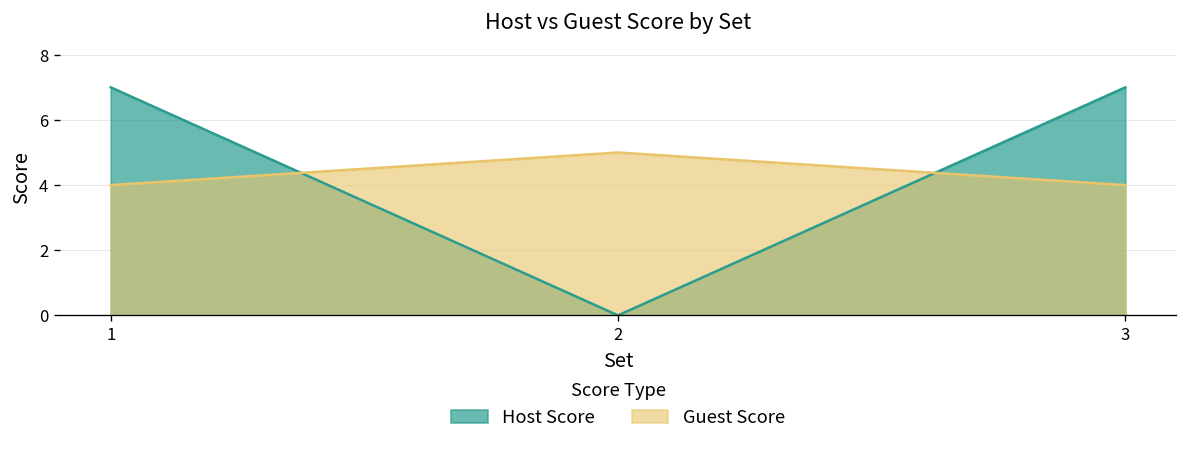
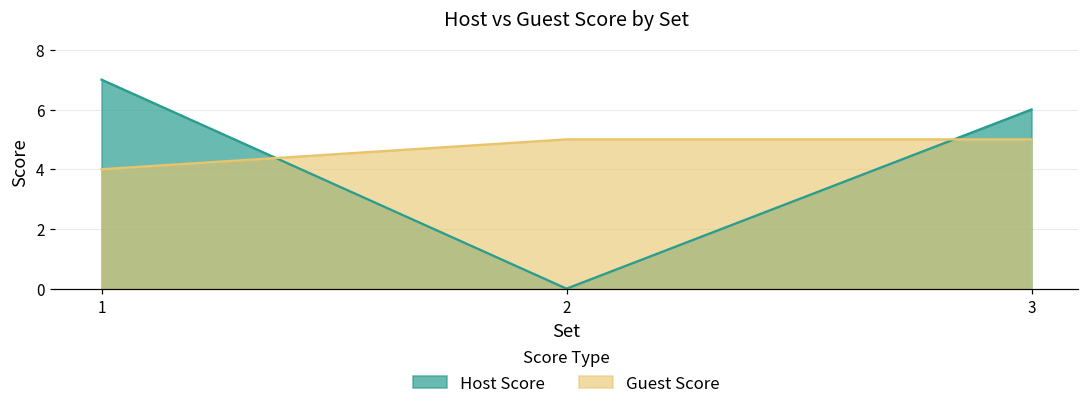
Host Score, 3: 7 -> 6
Guest Score, 3: 4 -> 5
